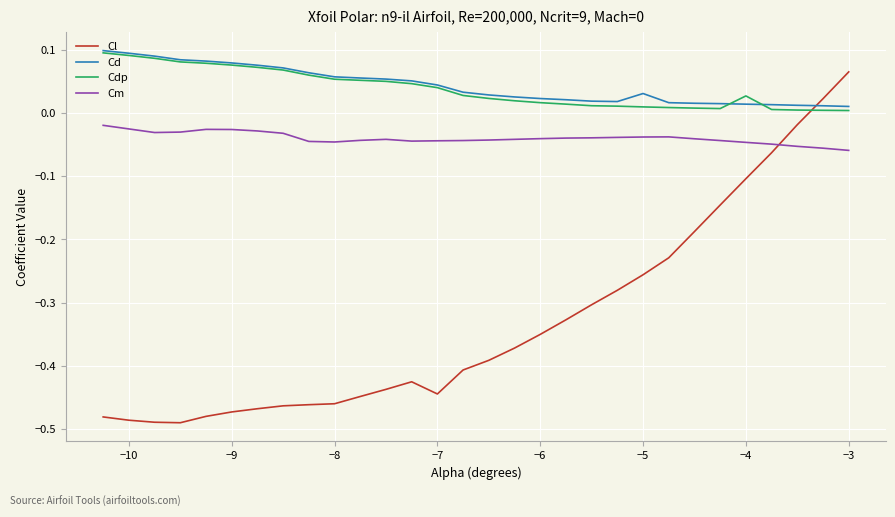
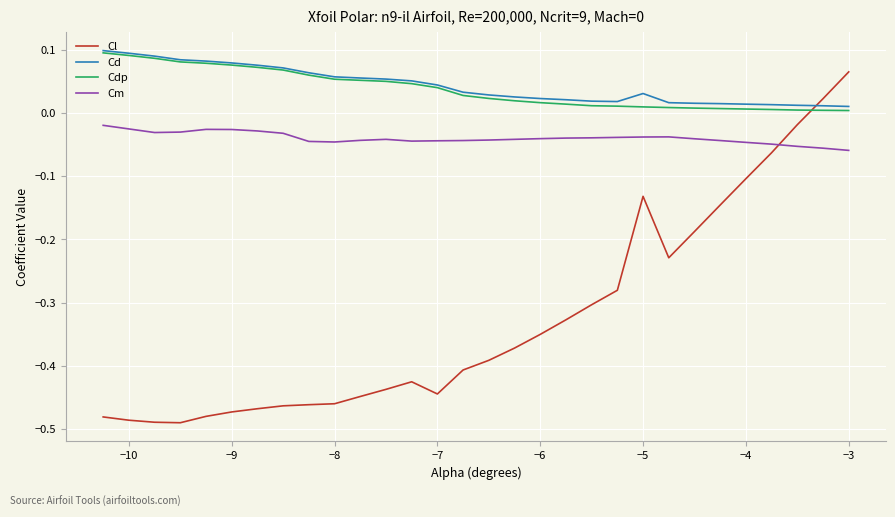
Cl, −5: -0.26 -> -0.13
Cdp, −4: 0.03 -> 0.01
